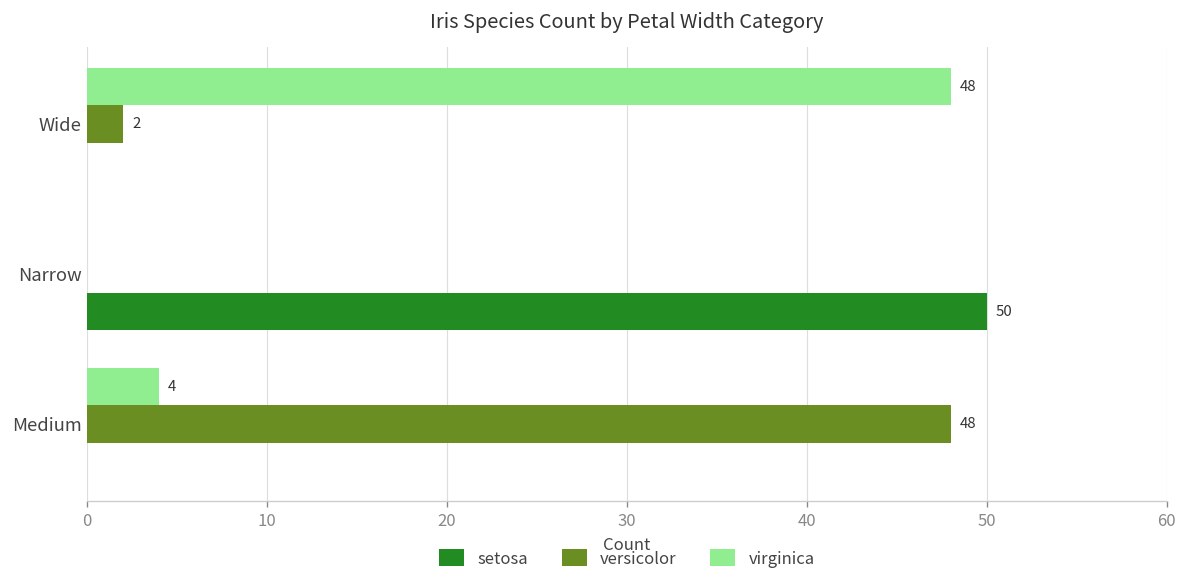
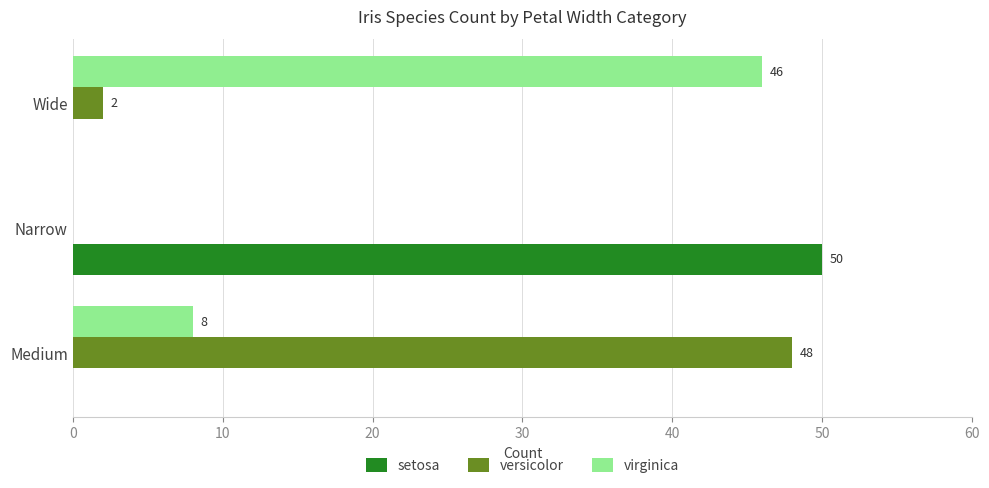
virginica, Wide: 48 -> 46
virginica, Medium: 4 -> 8
